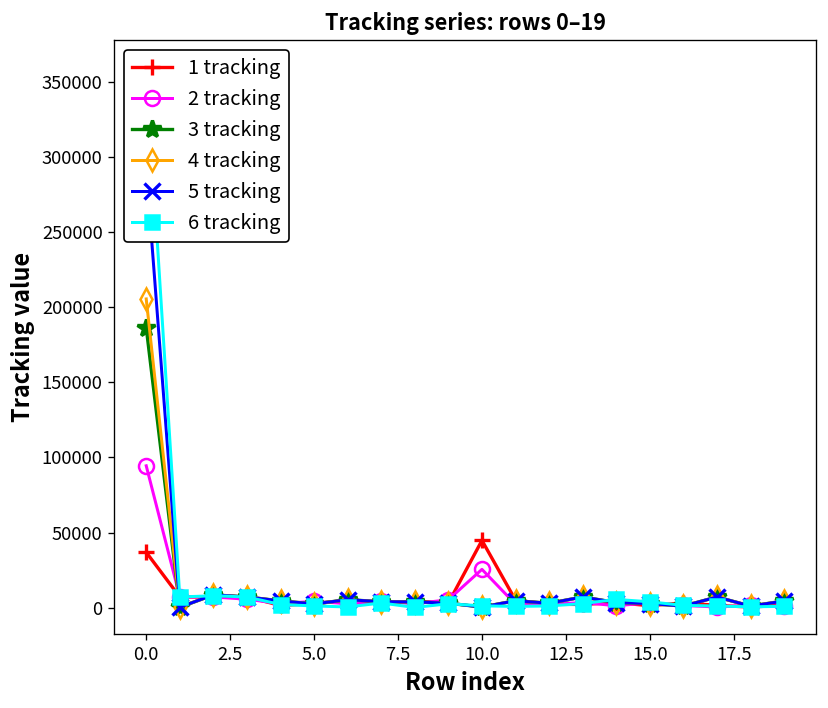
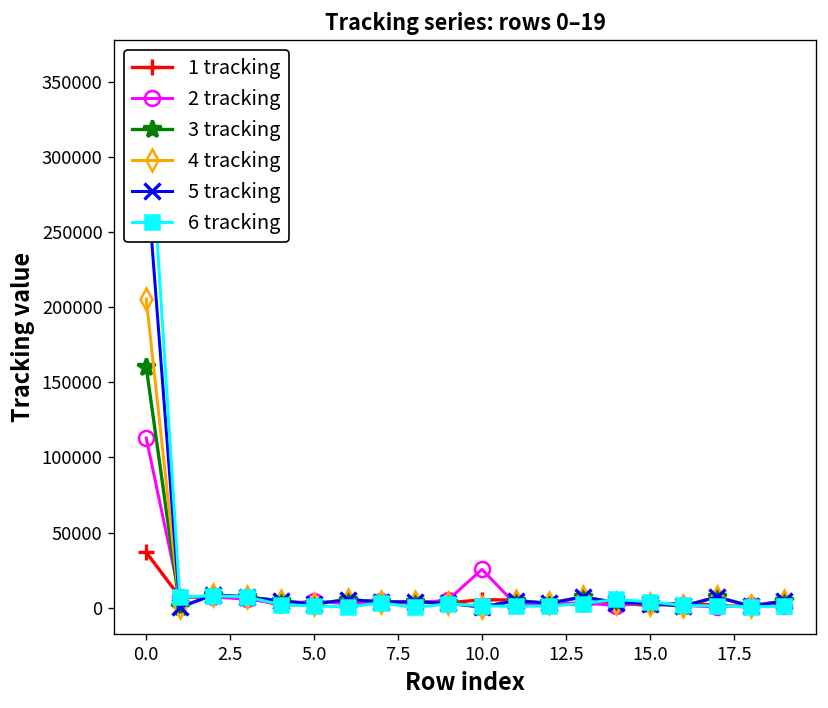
2 tracking, 0.0: 94000 -> 113000
3 tracking, 0.0: 186000 -> 160000
1 tracking, 10.0: 45000 -> 5000
